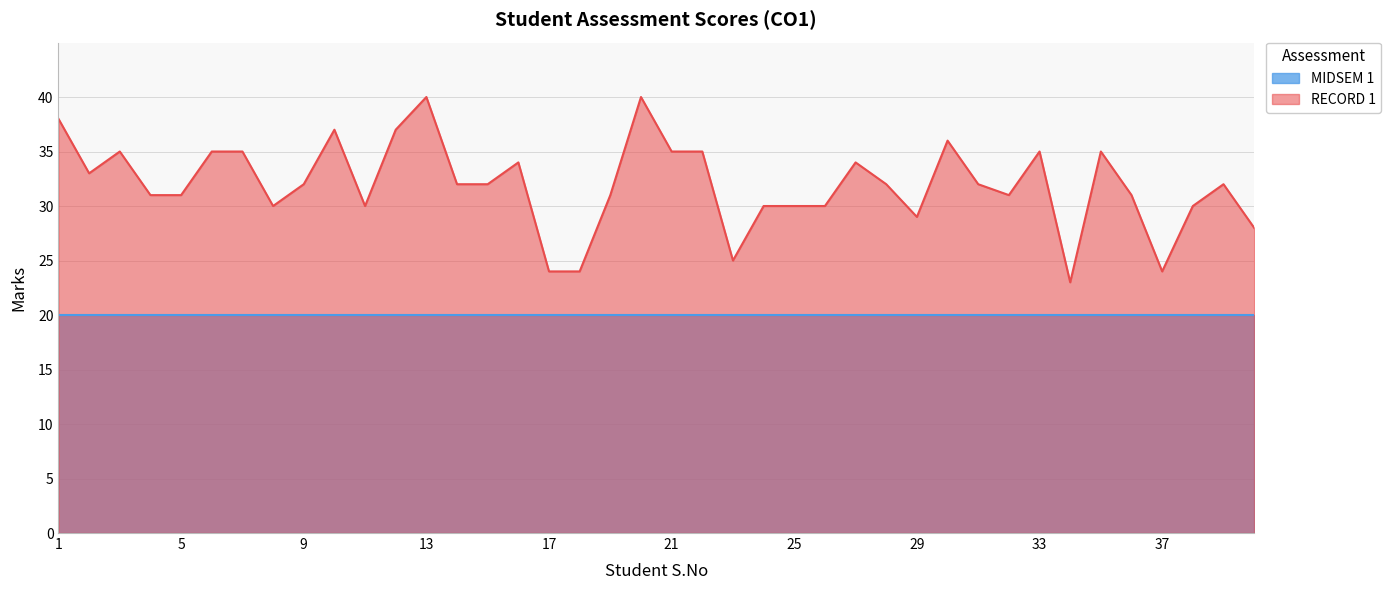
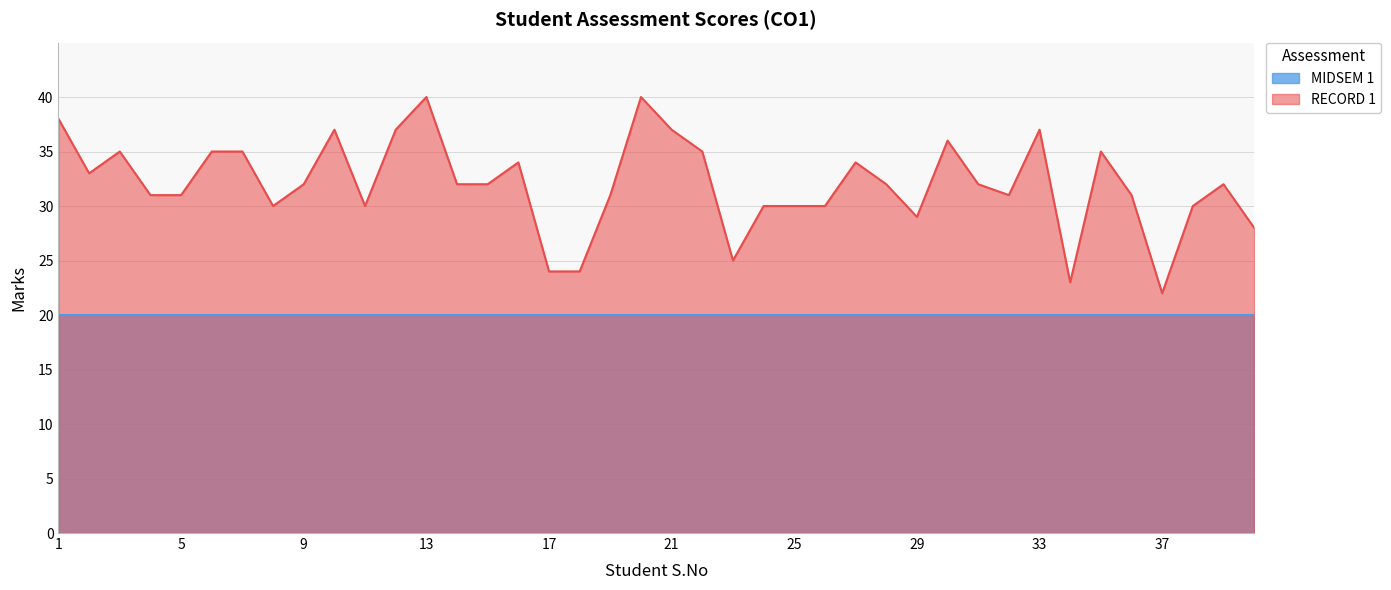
RECORD 1, 21: 35 -> 37
RECORD 1, 33: 35 -> 37
RECORD 1, 37: 24 -> 22
